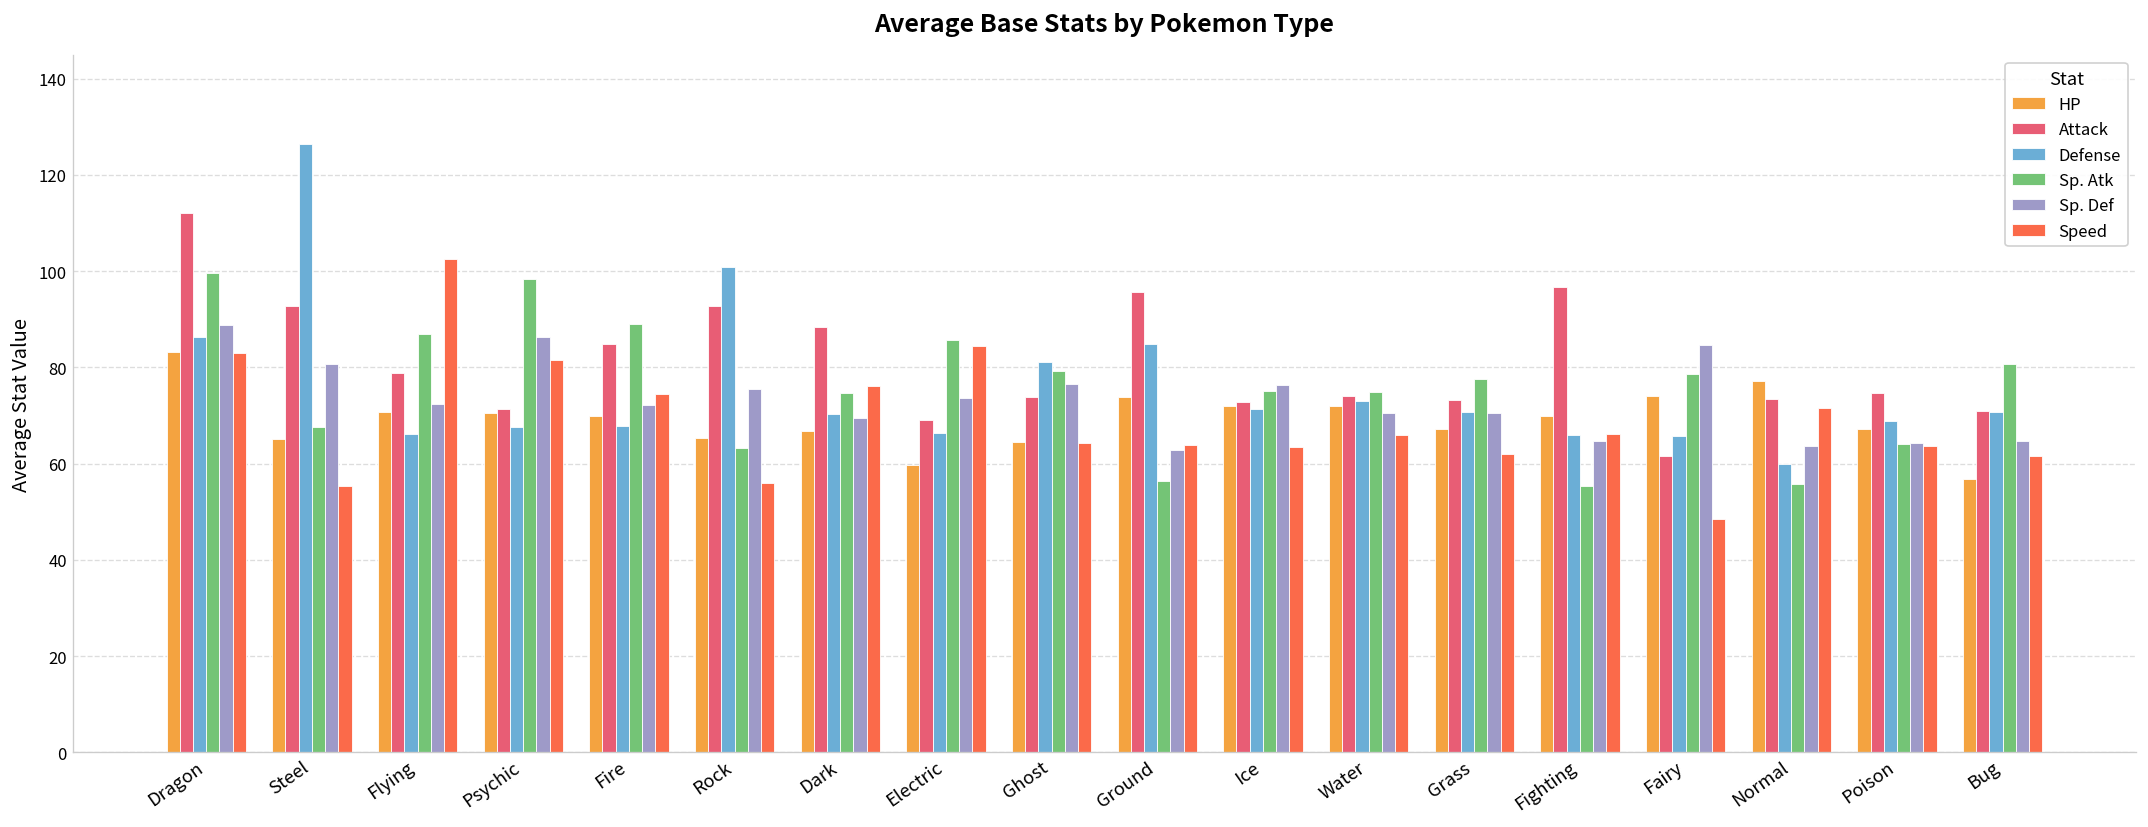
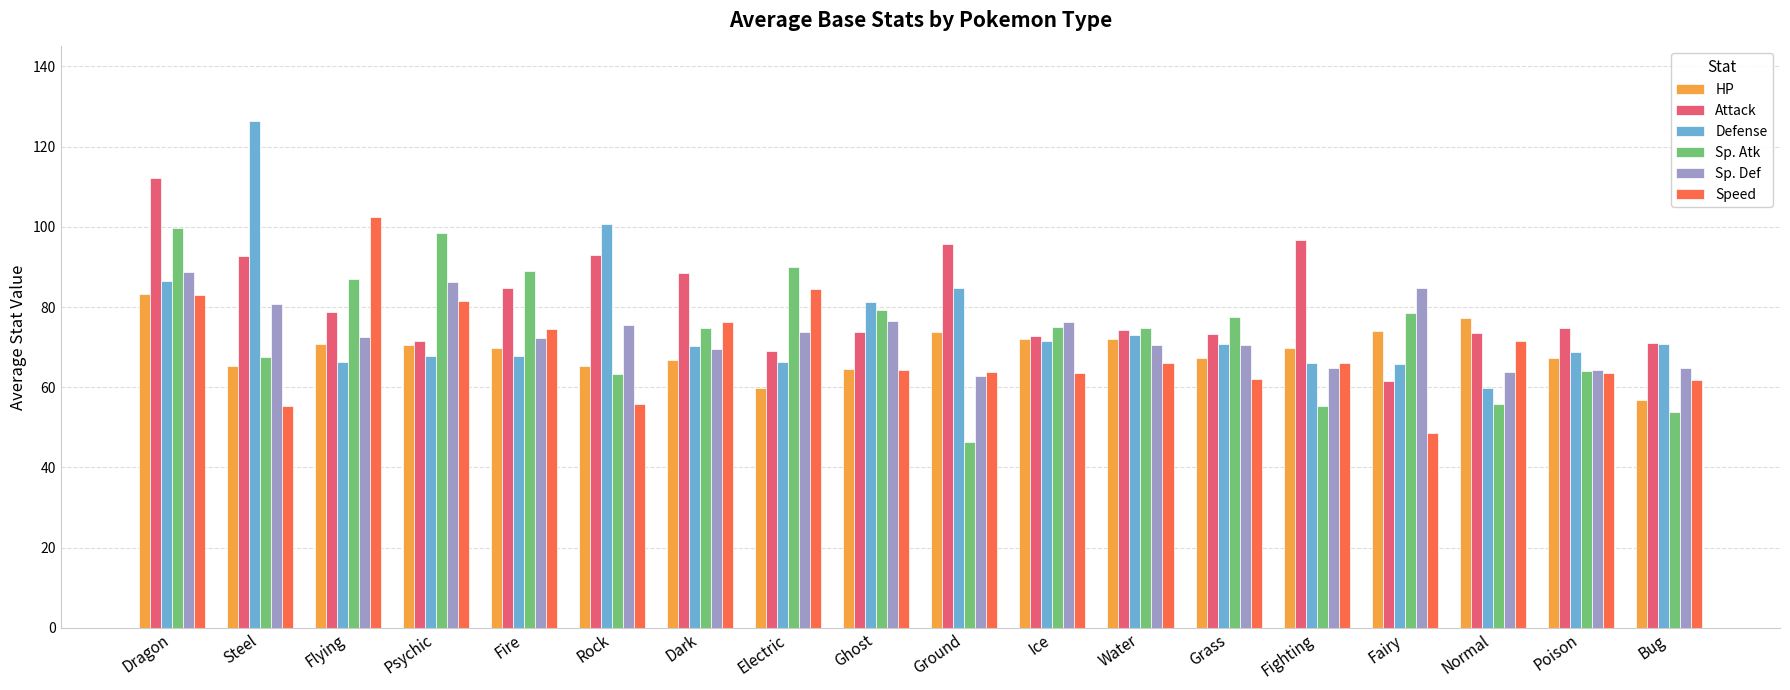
Sp. Atk, Electric: 86 -> 90
Sp. Atk, Ground: 56 -> 46
Sp. Atk, Bug: 81 -> 54
